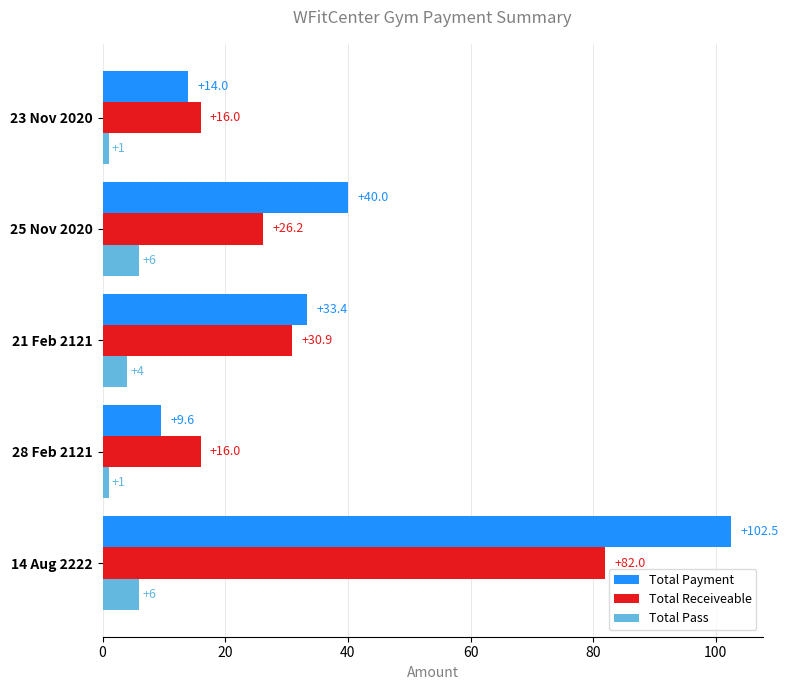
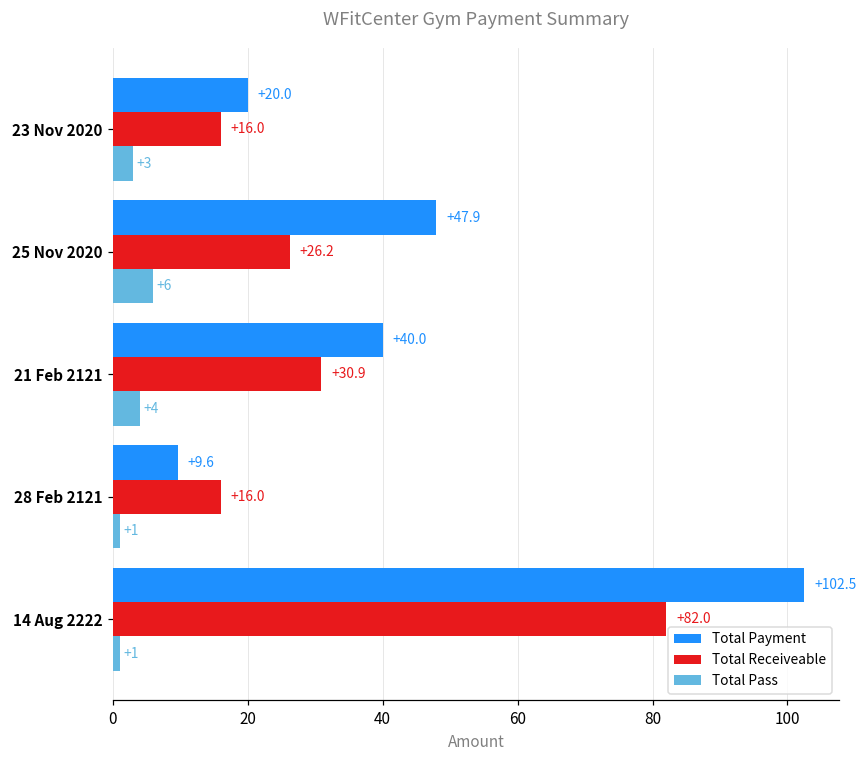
Total Payment, 23 Nov 2020: +14.0 -> +20.0
Total Pass, 23 Nov 2020: +1 -> +3
Total Payment, 25 Nov 2020: +40.0 -> +47.9
Total Payment, 21 Feb 2121: +33.4 -> +40.0
Total Pass, 14 Aug 2222: +6 -> +1
